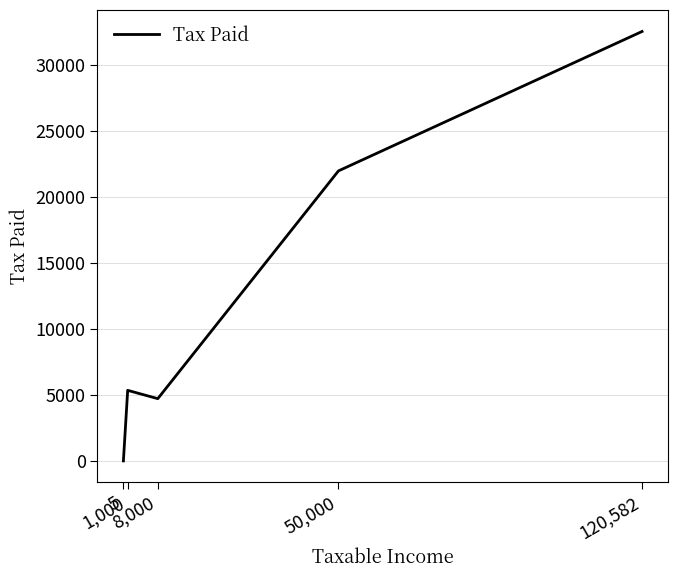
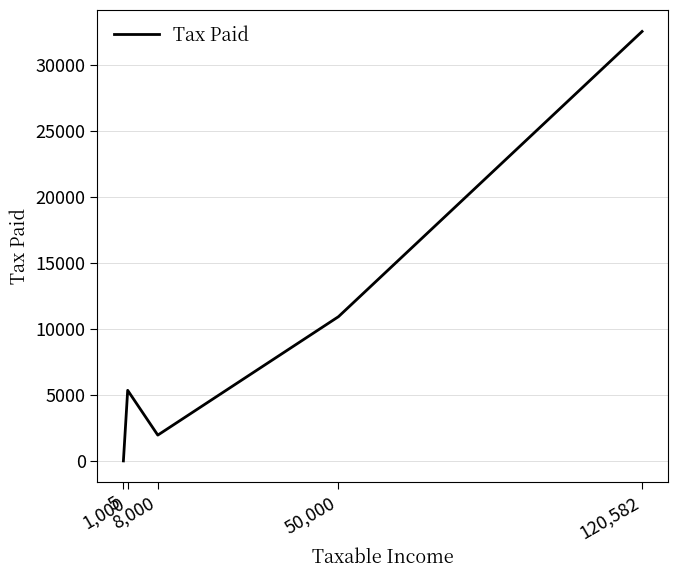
8,000: 4700 -> 2000
50,000: 22000 -> 10900
